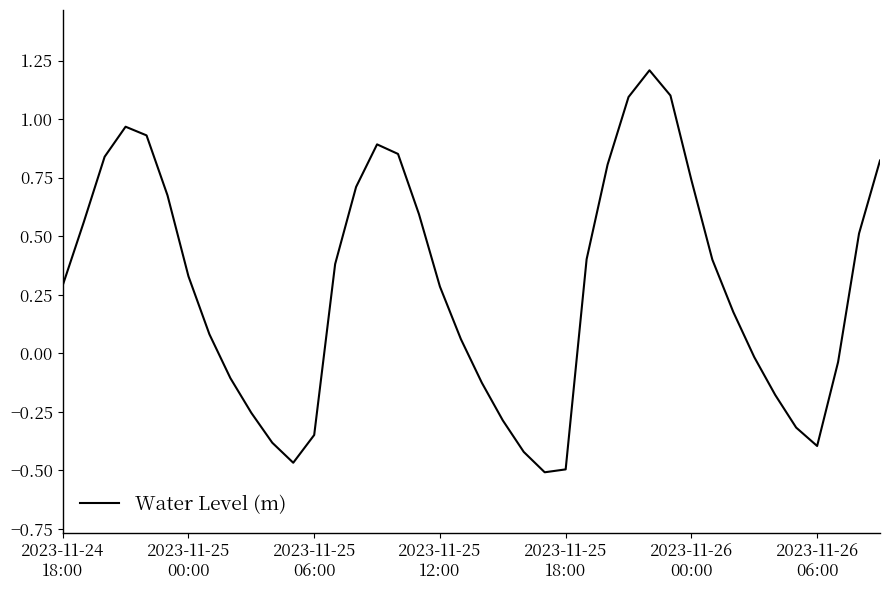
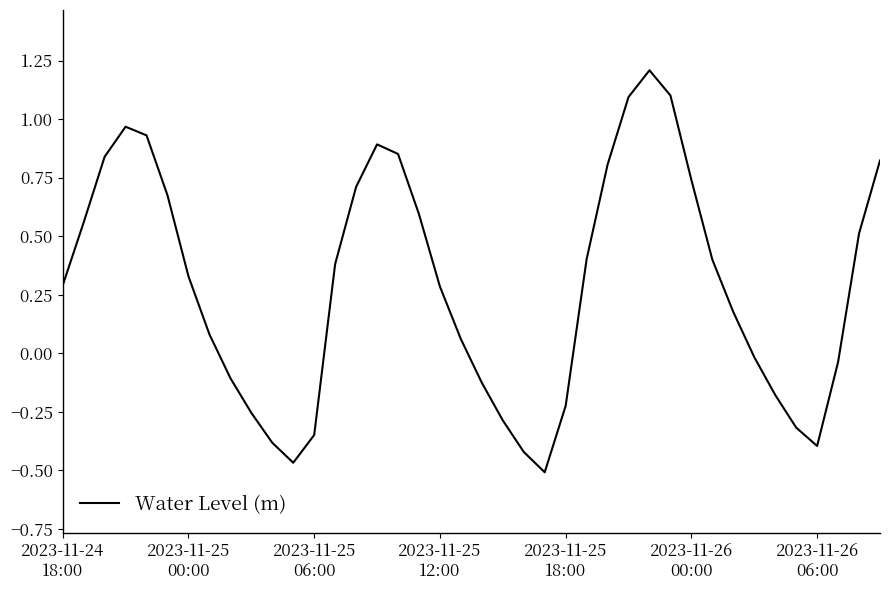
2023-11-25 18:00: -0.50 -> -0.22
